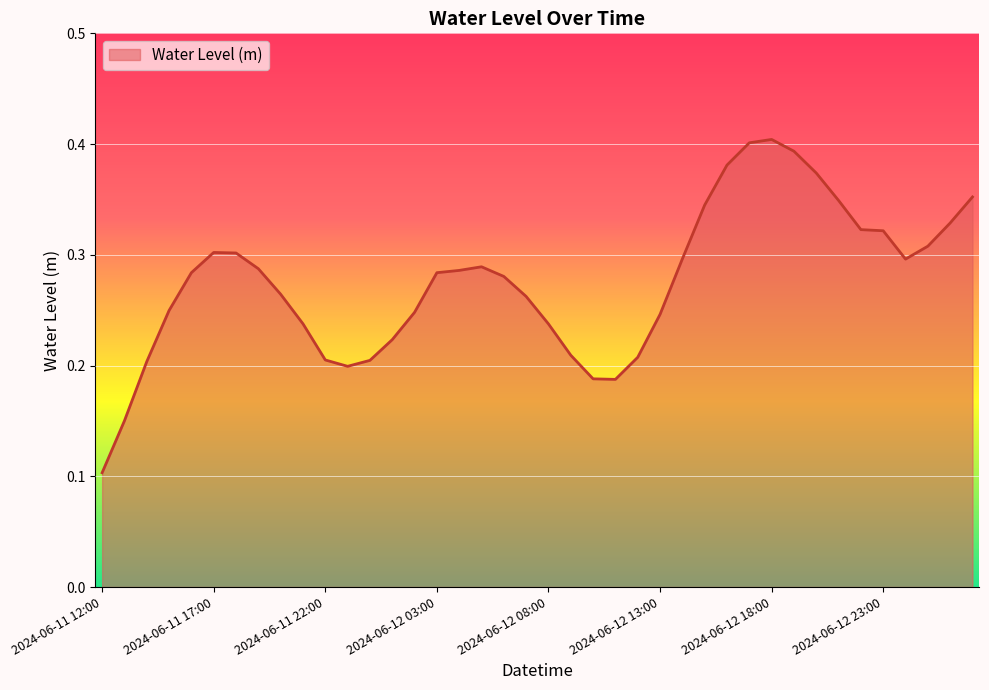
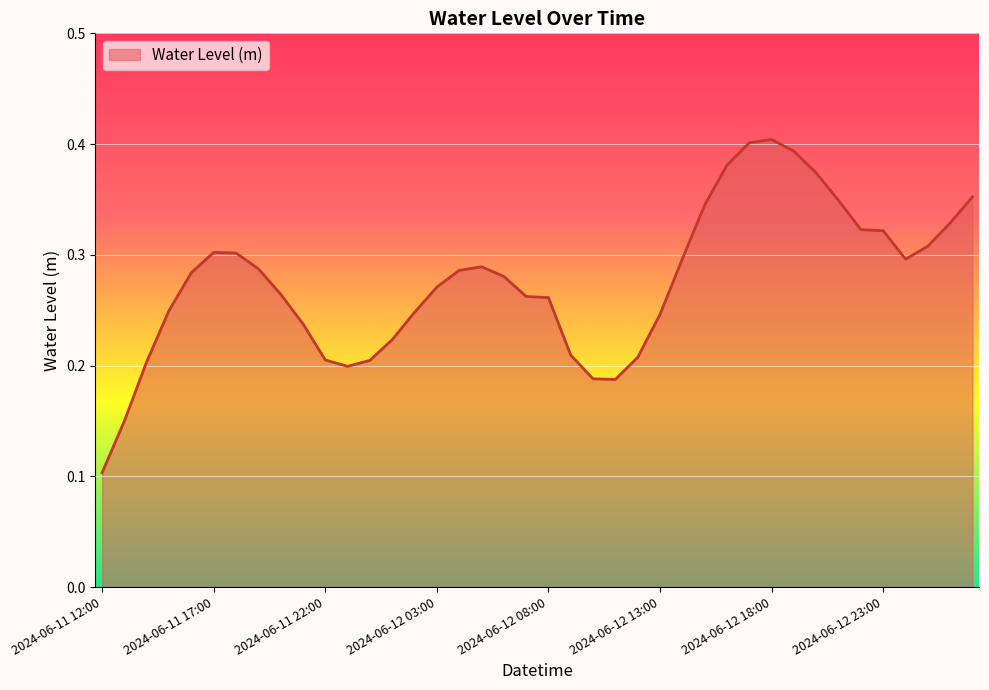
2024-06-12 03:00: 0.284 -> 0.271
2024-06-12 08:00: 0.238 -> 0.261
